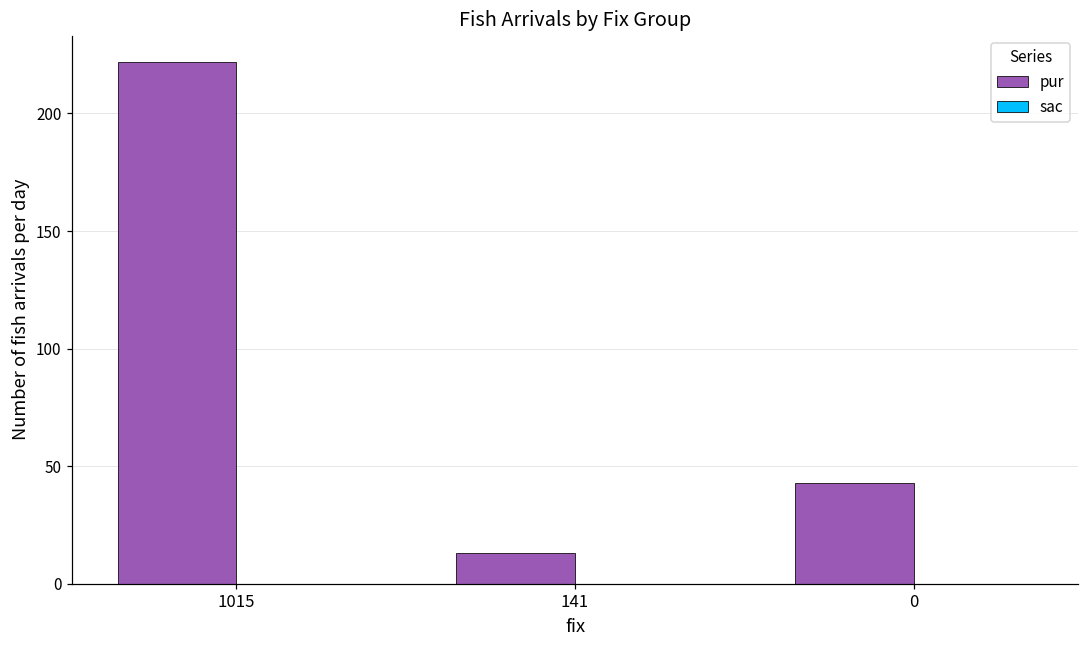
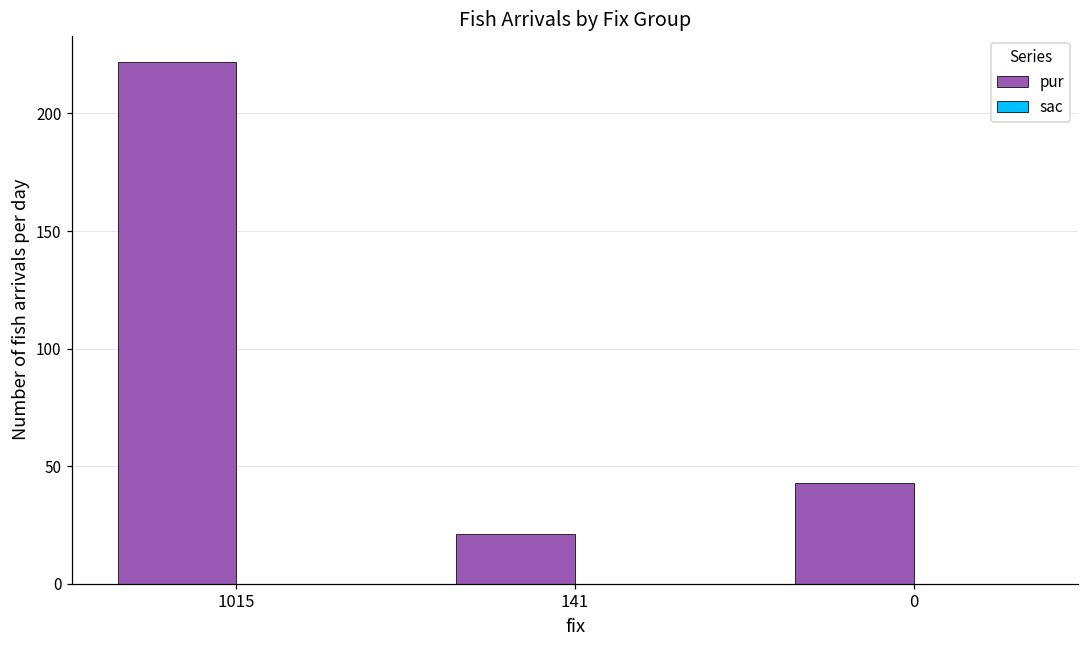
pur, 141: 13 -> 21
